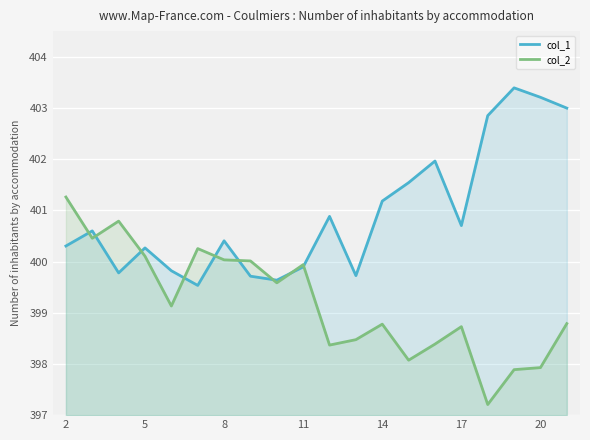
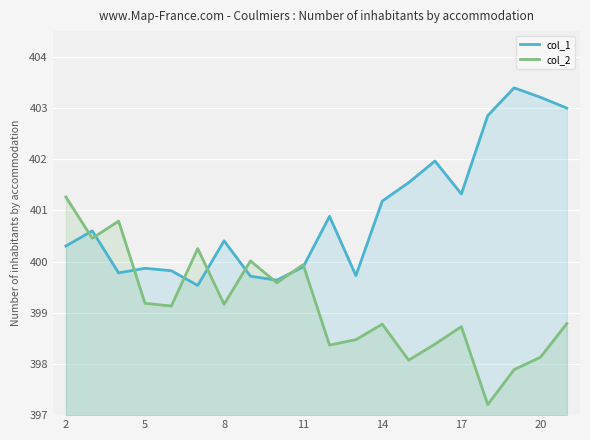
col_1, 5: 400.3 -> 399.9
col_2, 5: 400.1 -> 399.2
col_2, 8: 400.0 -> 399.2
col_1, 17: 400.7 -> 401.3
col_2, 20: 397.9 -> 398.1
